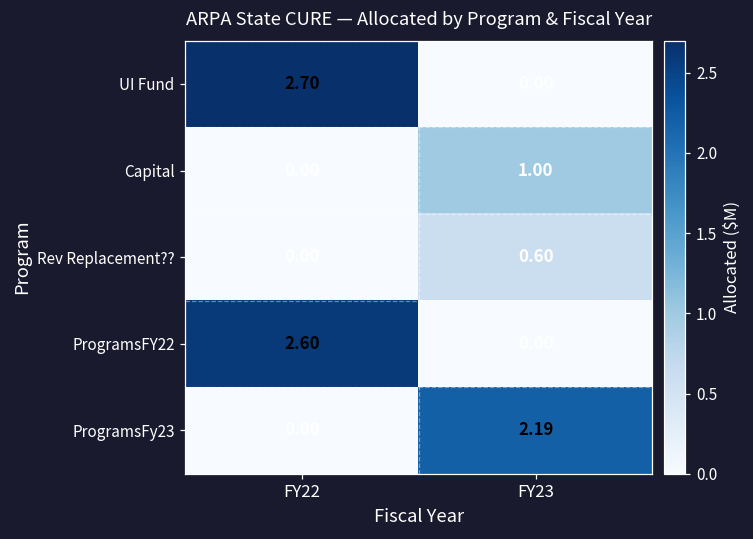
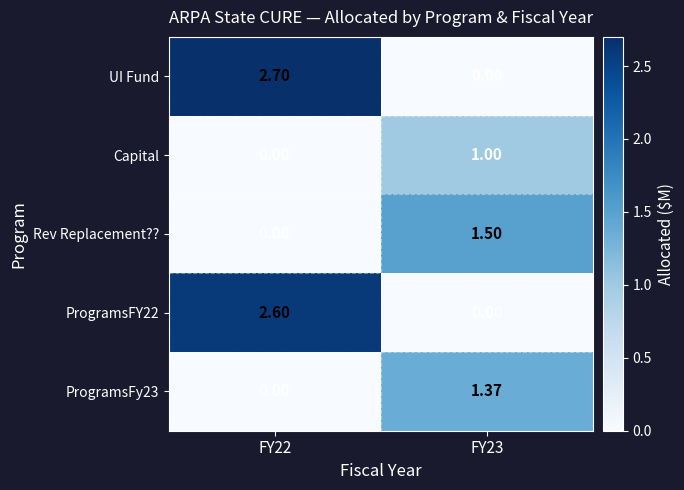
Rev Replacement??, FY23: 0.60 -> 1.50
ProgramsFy23, FY23: 2.19 -> 1.37
